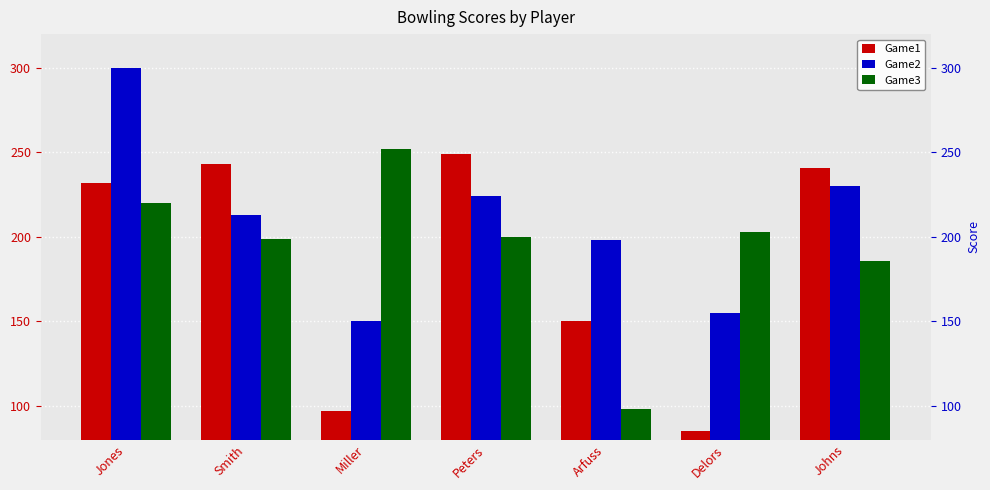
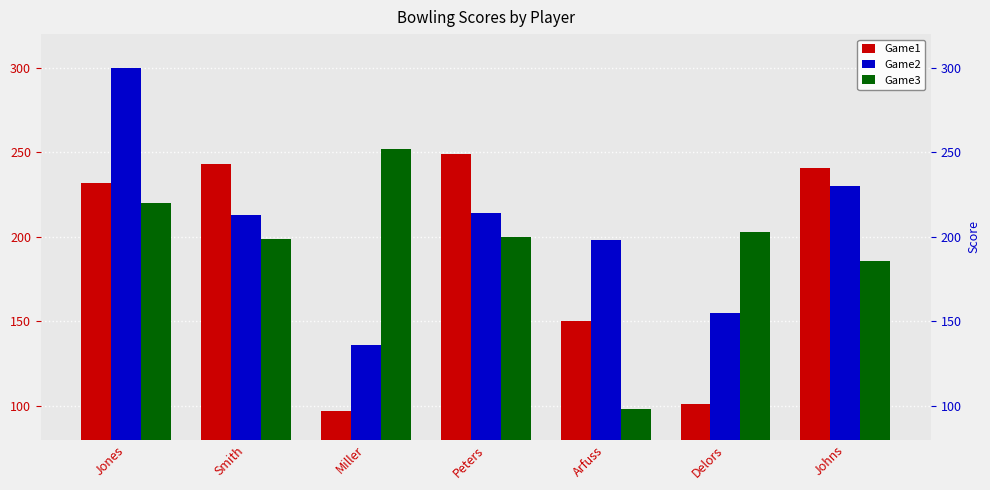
Game2, Miller: 150 -> 136
Game2, Peters: 224 -> 214
Game1, Delors: 85 -> 101
